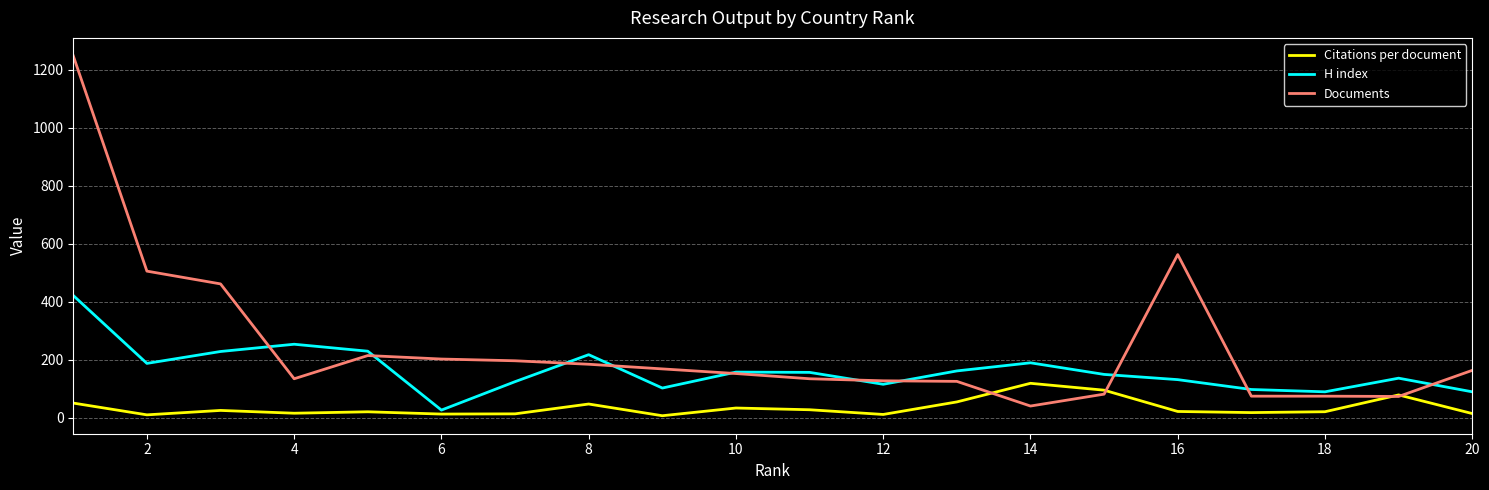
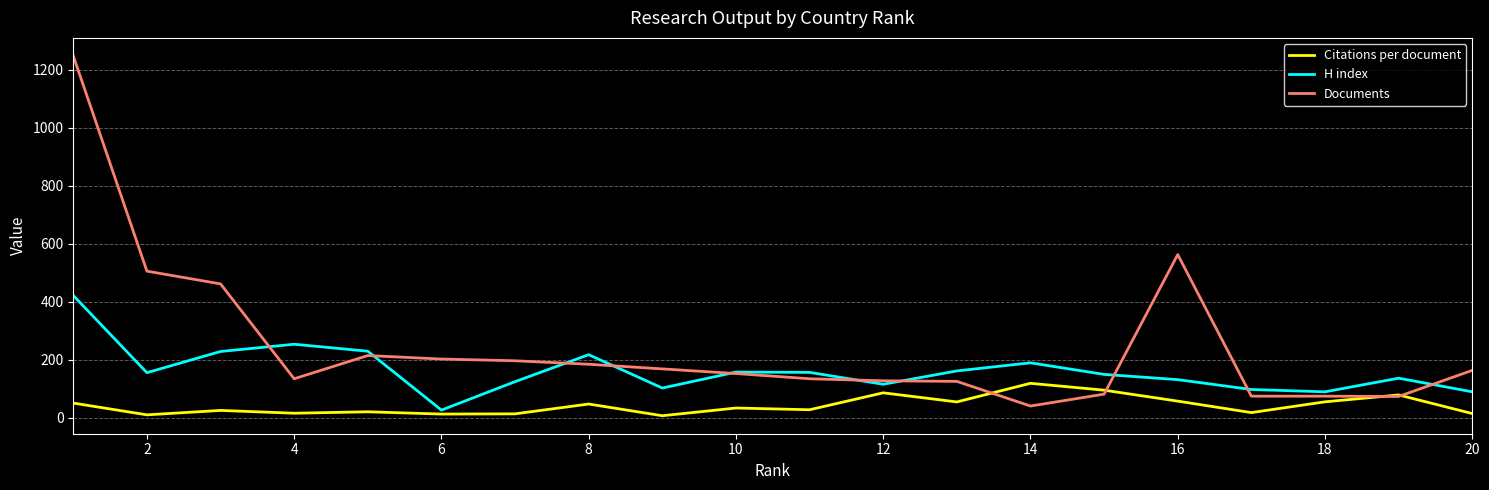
H index, 2: 190 -> 160
Citations per document, 12: 10 -> 90
Citations per document, 16: 20 -> 60
Citations per document, 18: 20 -> 60
